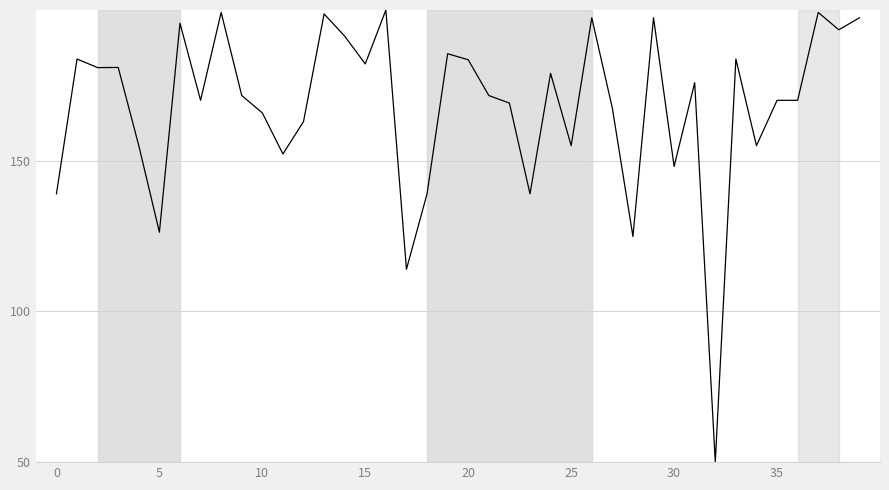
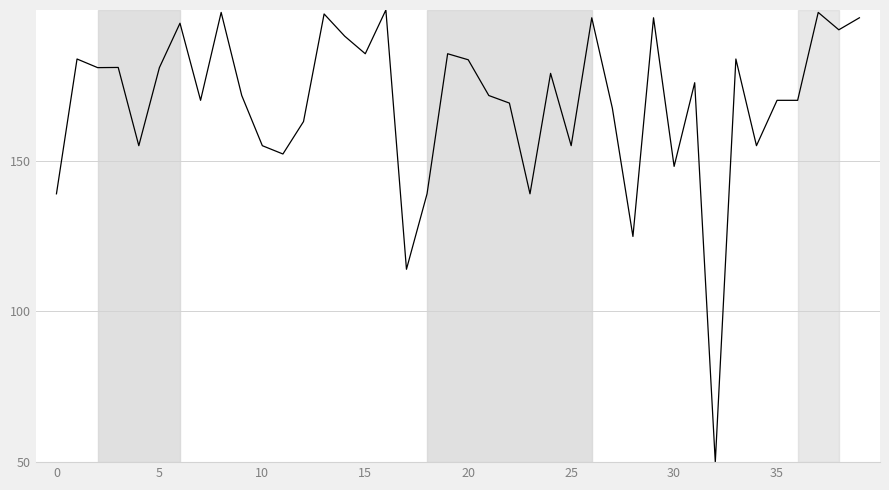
5: 126 -> 181
10: 166 -> 155
15: 182 -> 185
